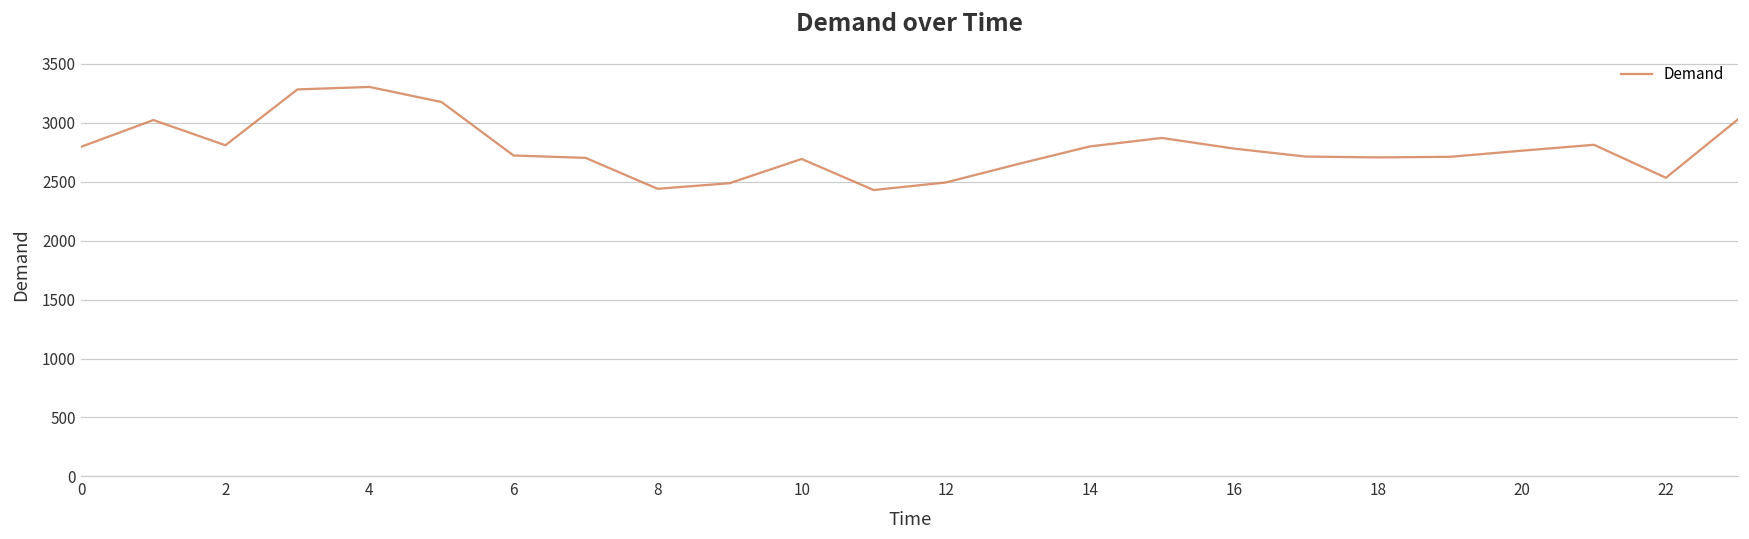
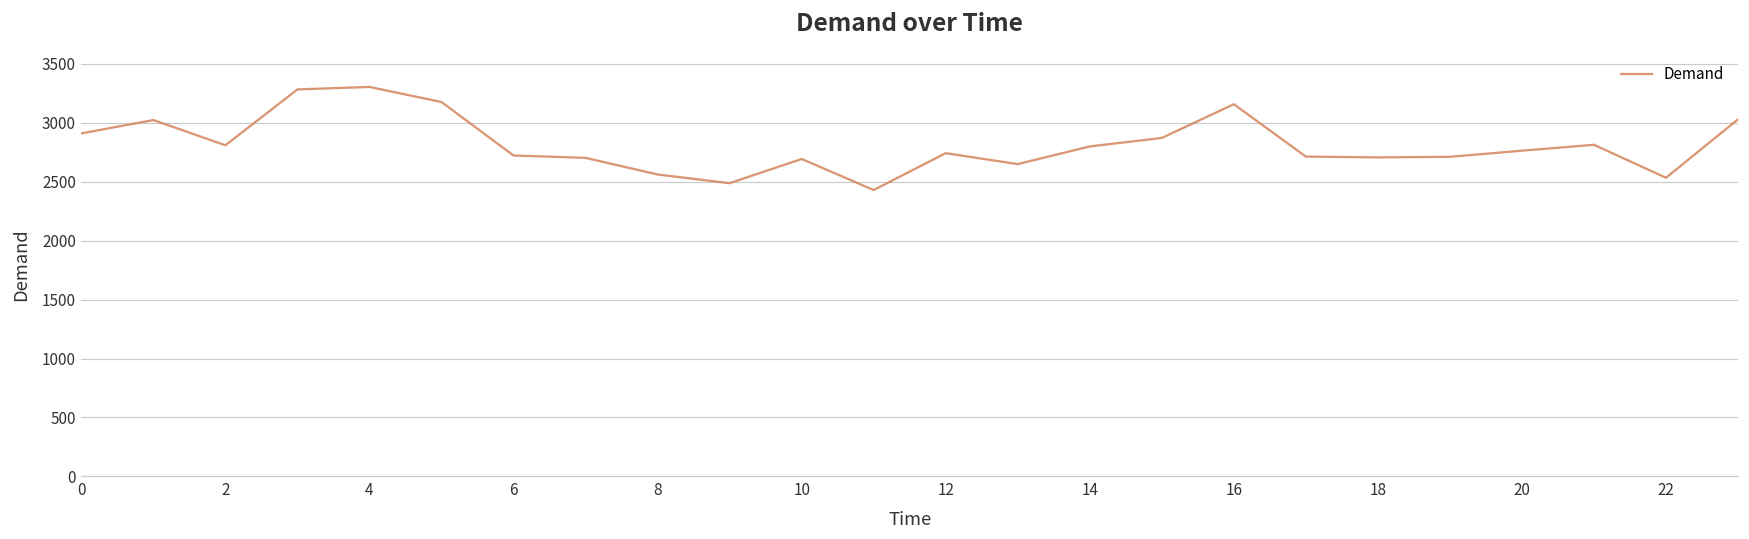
0: 2800 -> 2910
8: 2440 -> 2560
12: 2490 -> 2740
16: 2780 -> 3160
